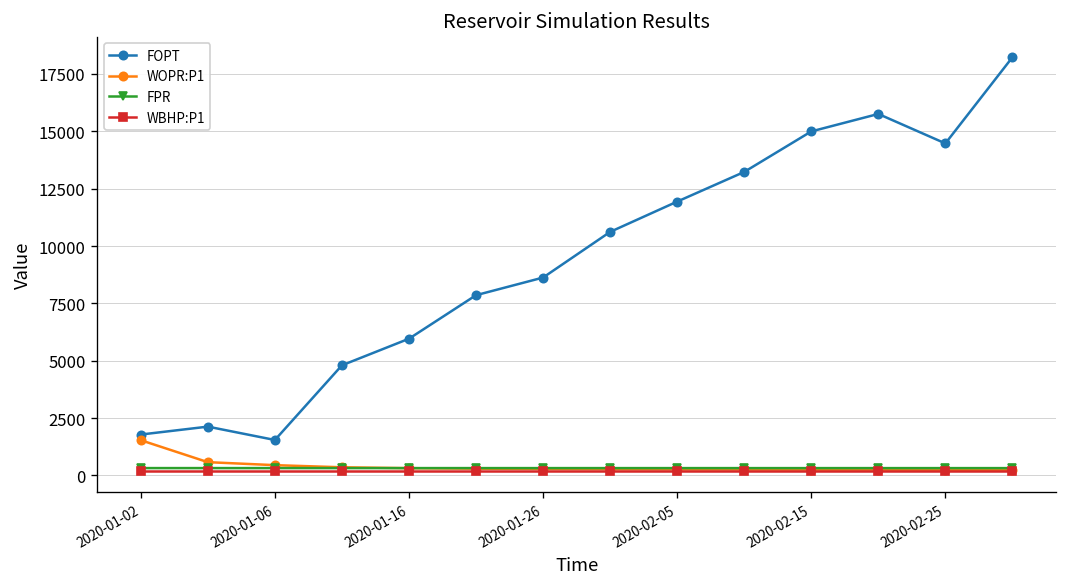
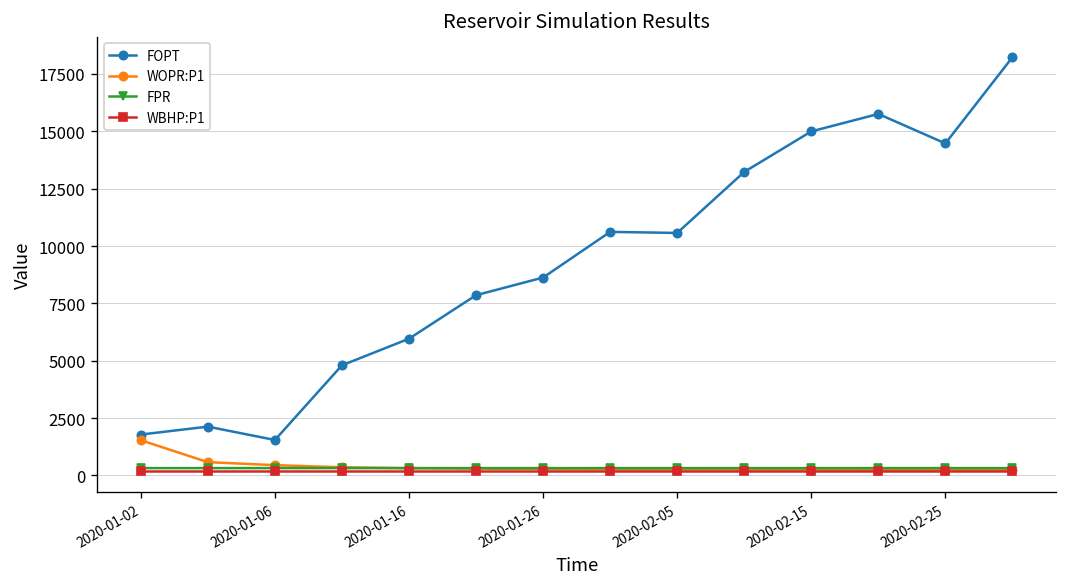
FOPT, 2020-02-05: 11900 -> 10600
